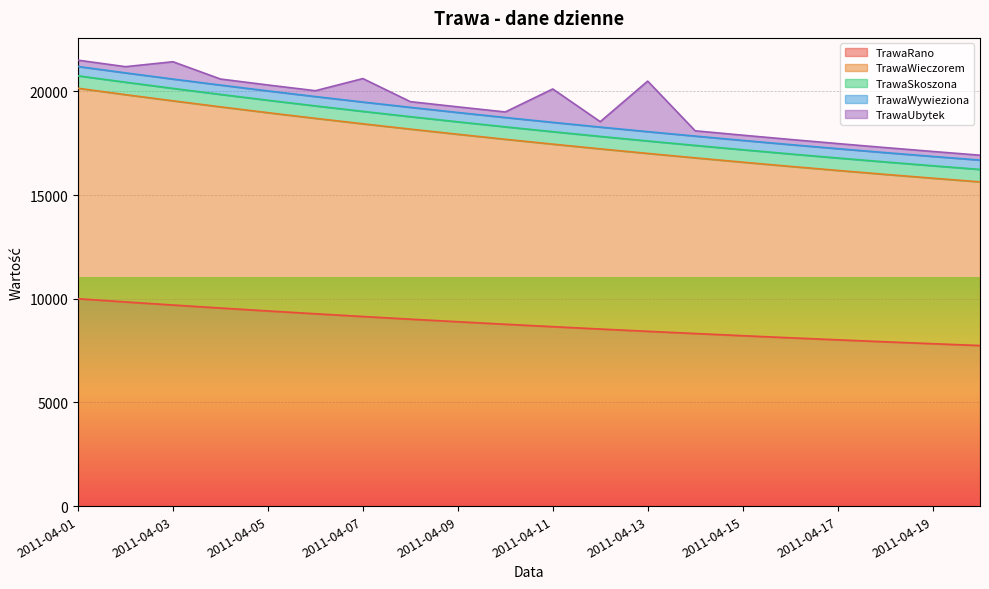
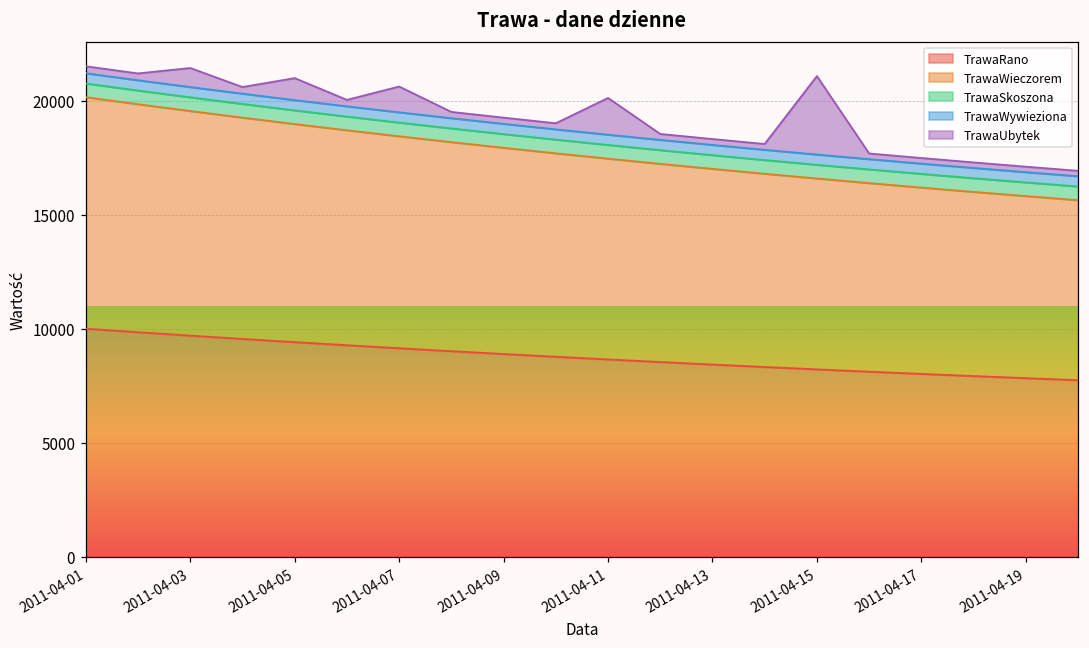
TrawaUbytek, 2011-04-05: 300 -> 1000
TrawaUbytek, 2011-04-13: 2400 -> 300
TrawaUbytek, 2011-04-15: 300 -> 3400
